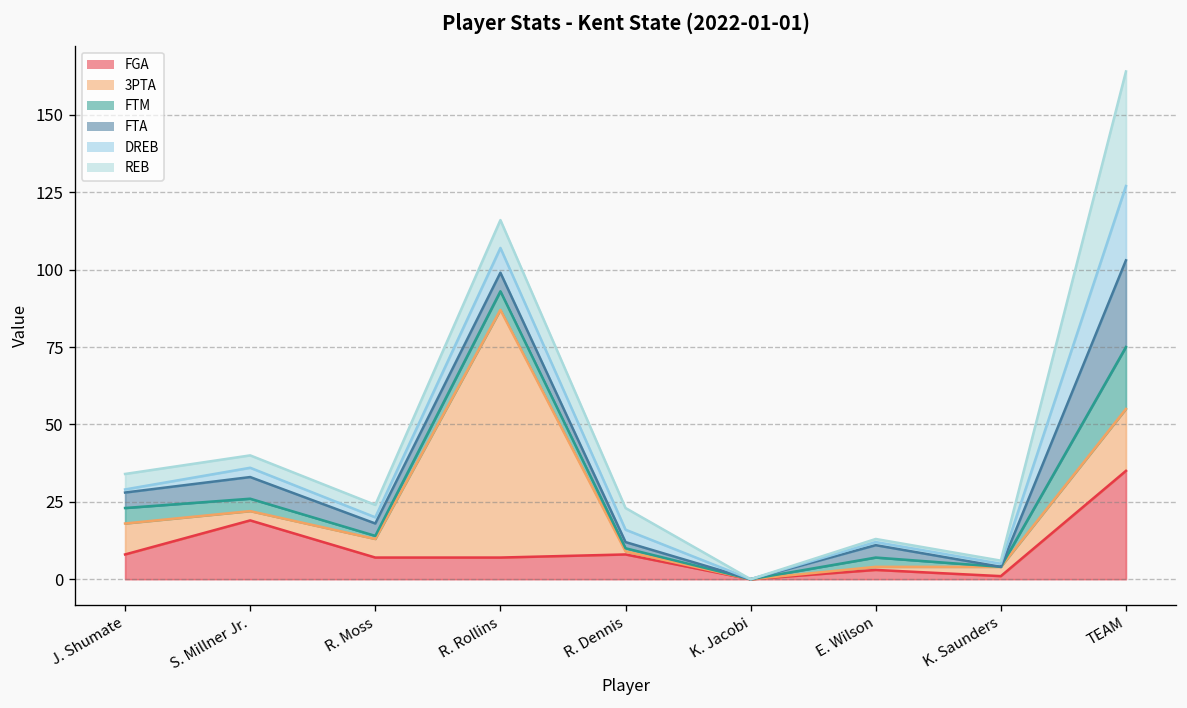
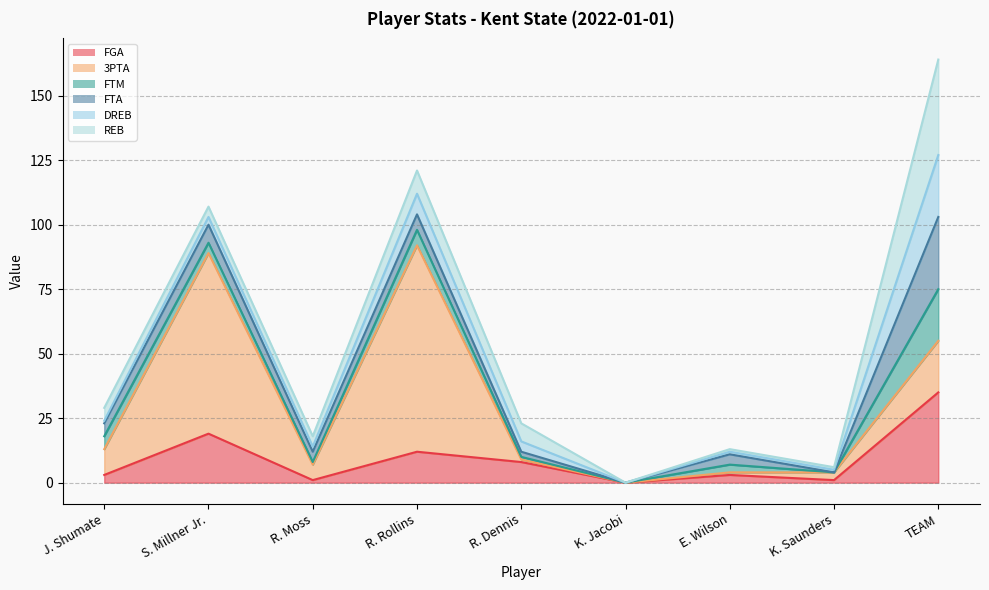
FGA, J. Shumate: 8 -> 3
3PTA, S. Millner Jr.: 3 -> 70
FGA, R. Moss: 7 -> 1
FGA, R. Rollins: 7 -> 12
